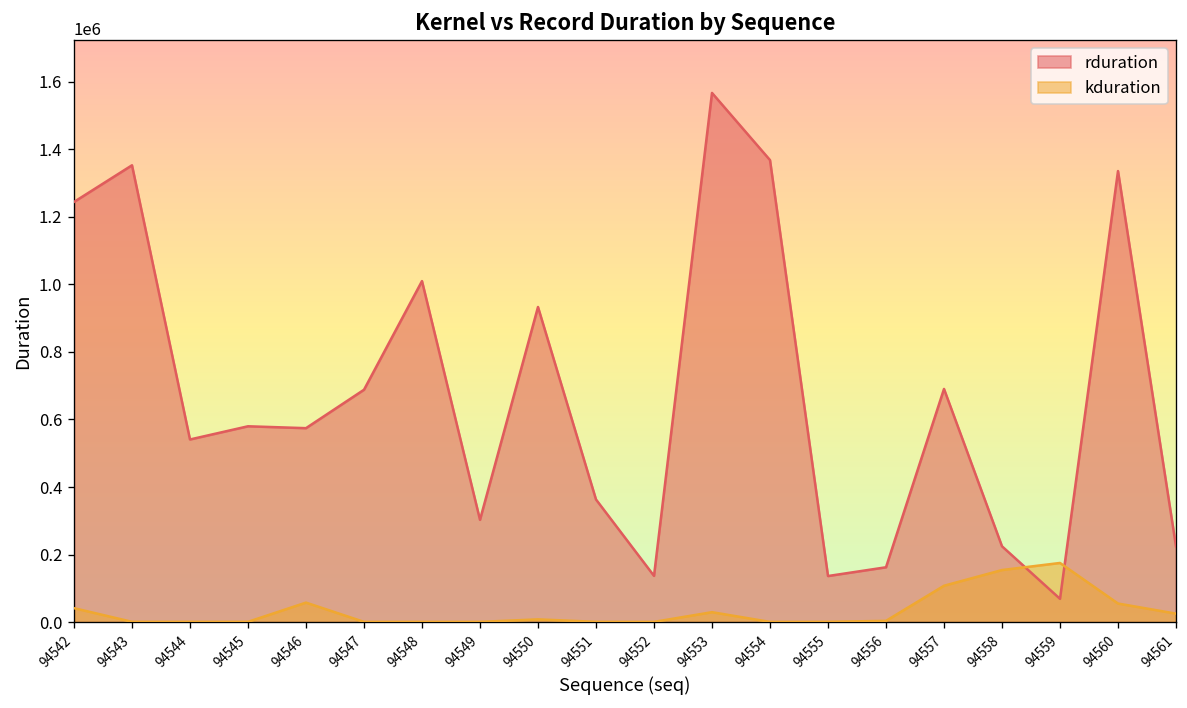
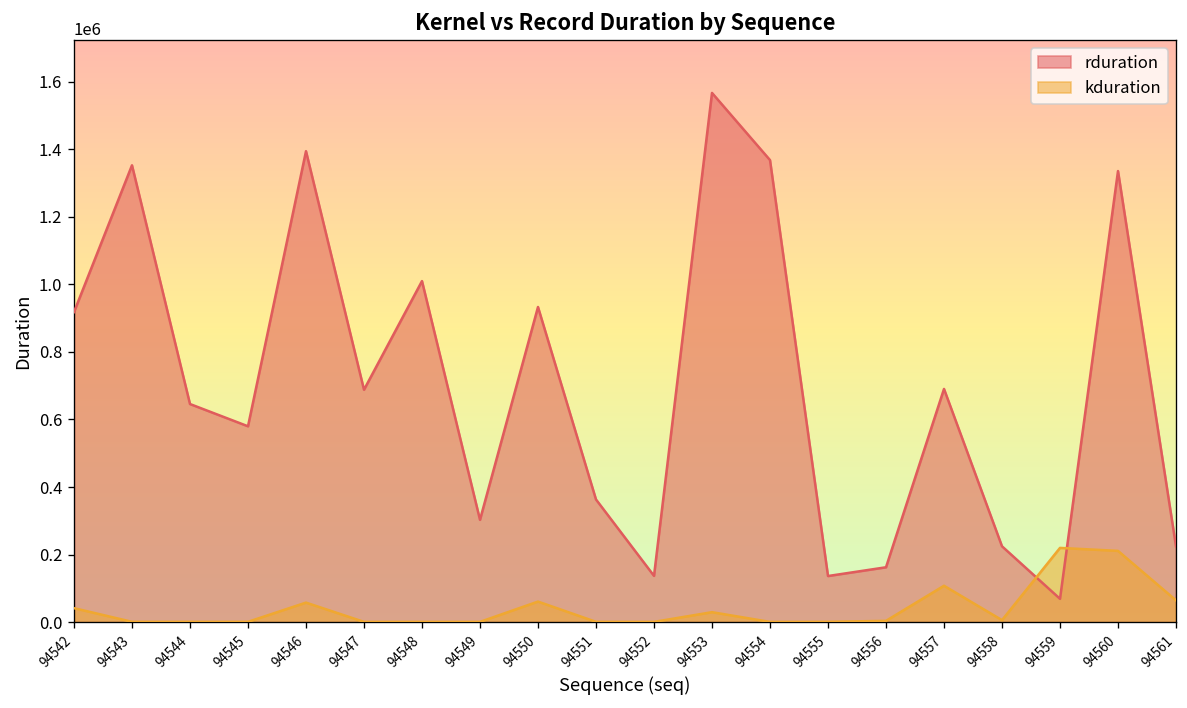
rduration, 94542: 1240000 -> 920000
rduration, 94544: 540000 -> 650000
rduration, 94546: 570000 -> 1390000
kduration, 94550: 10000 -> 60000
kduration, 94558: 150000 -> 10000
kduration, 94559: 180000 -> 220000
kduration, 94560: 60000 -> 210000
kduration, 94561: 30000 -> 60000
